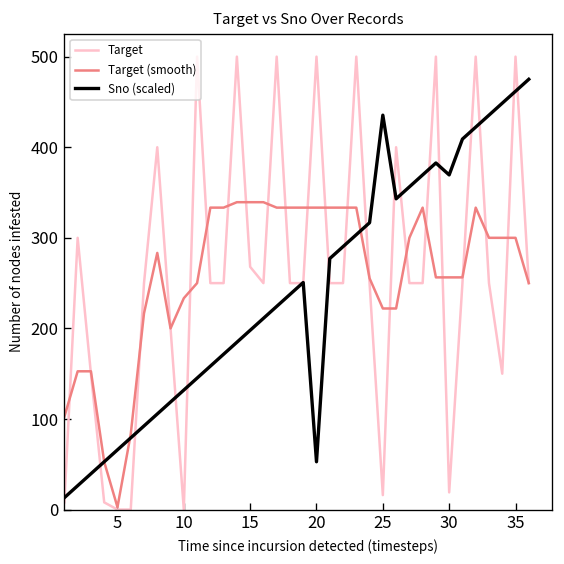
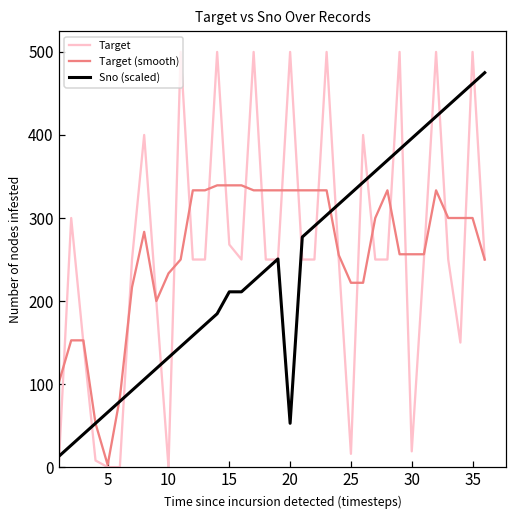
Sno (scaled), 15: 200 -> 210
Sno (scaled), 25: 440 -> 330
Sno (scaled), 30: 370 -> 400
